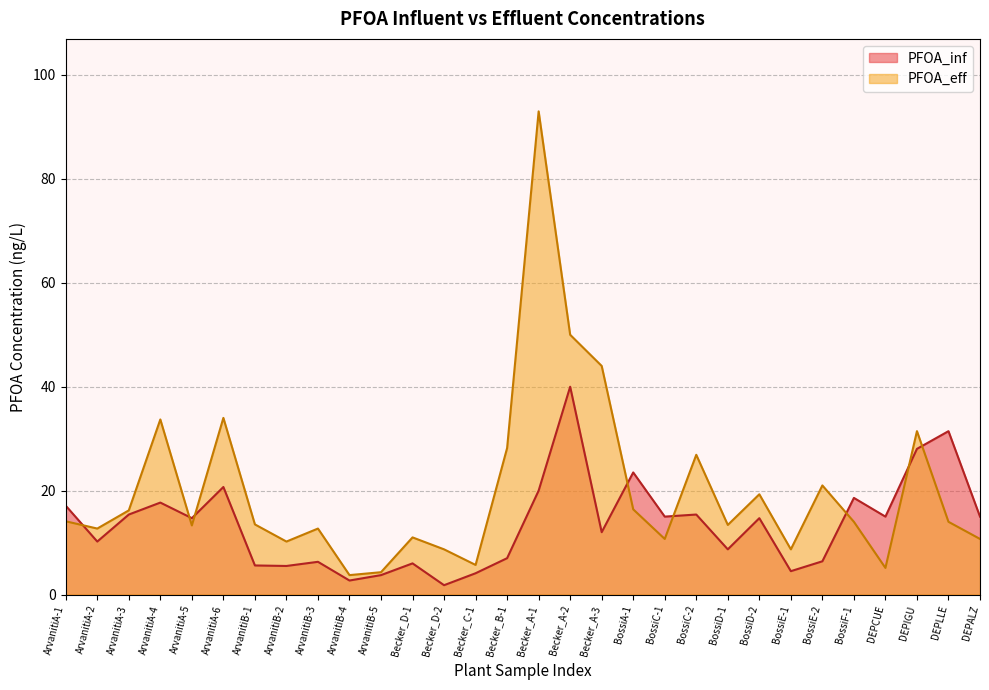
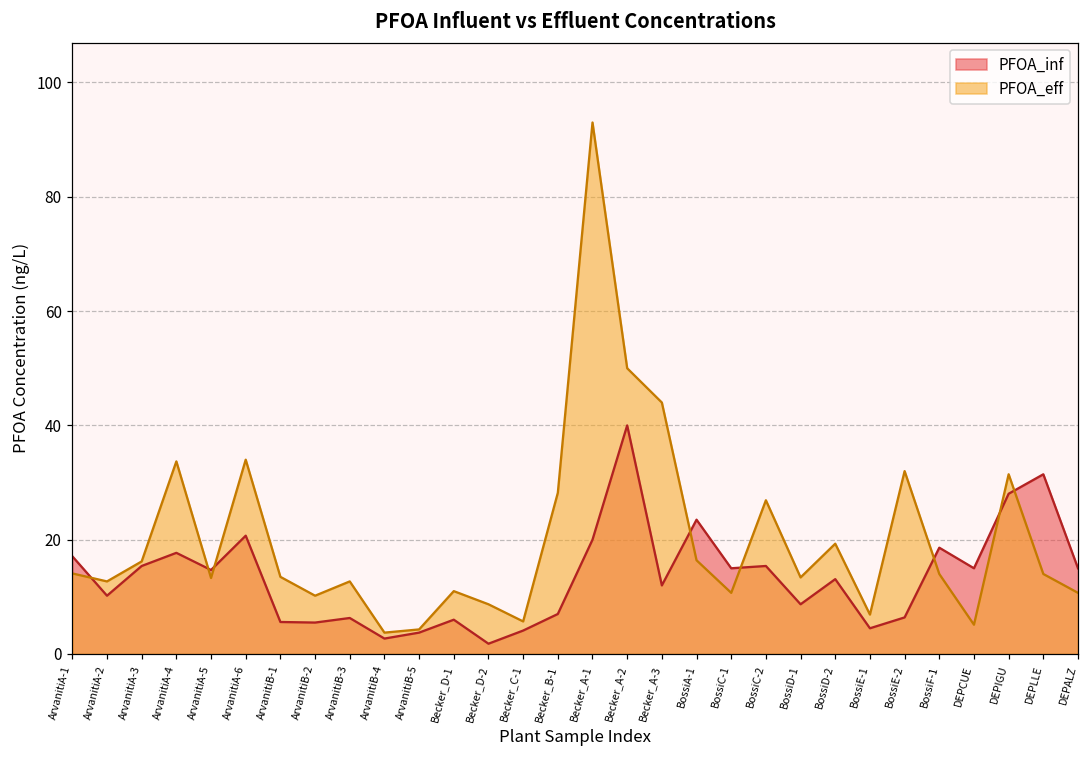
PFOA_inf, BossiD-2: 15 -> 13
PFOA_eff, BossiE-1: 9 -> 7
PFOA_eff, BossiE-2: 21 -> 32
